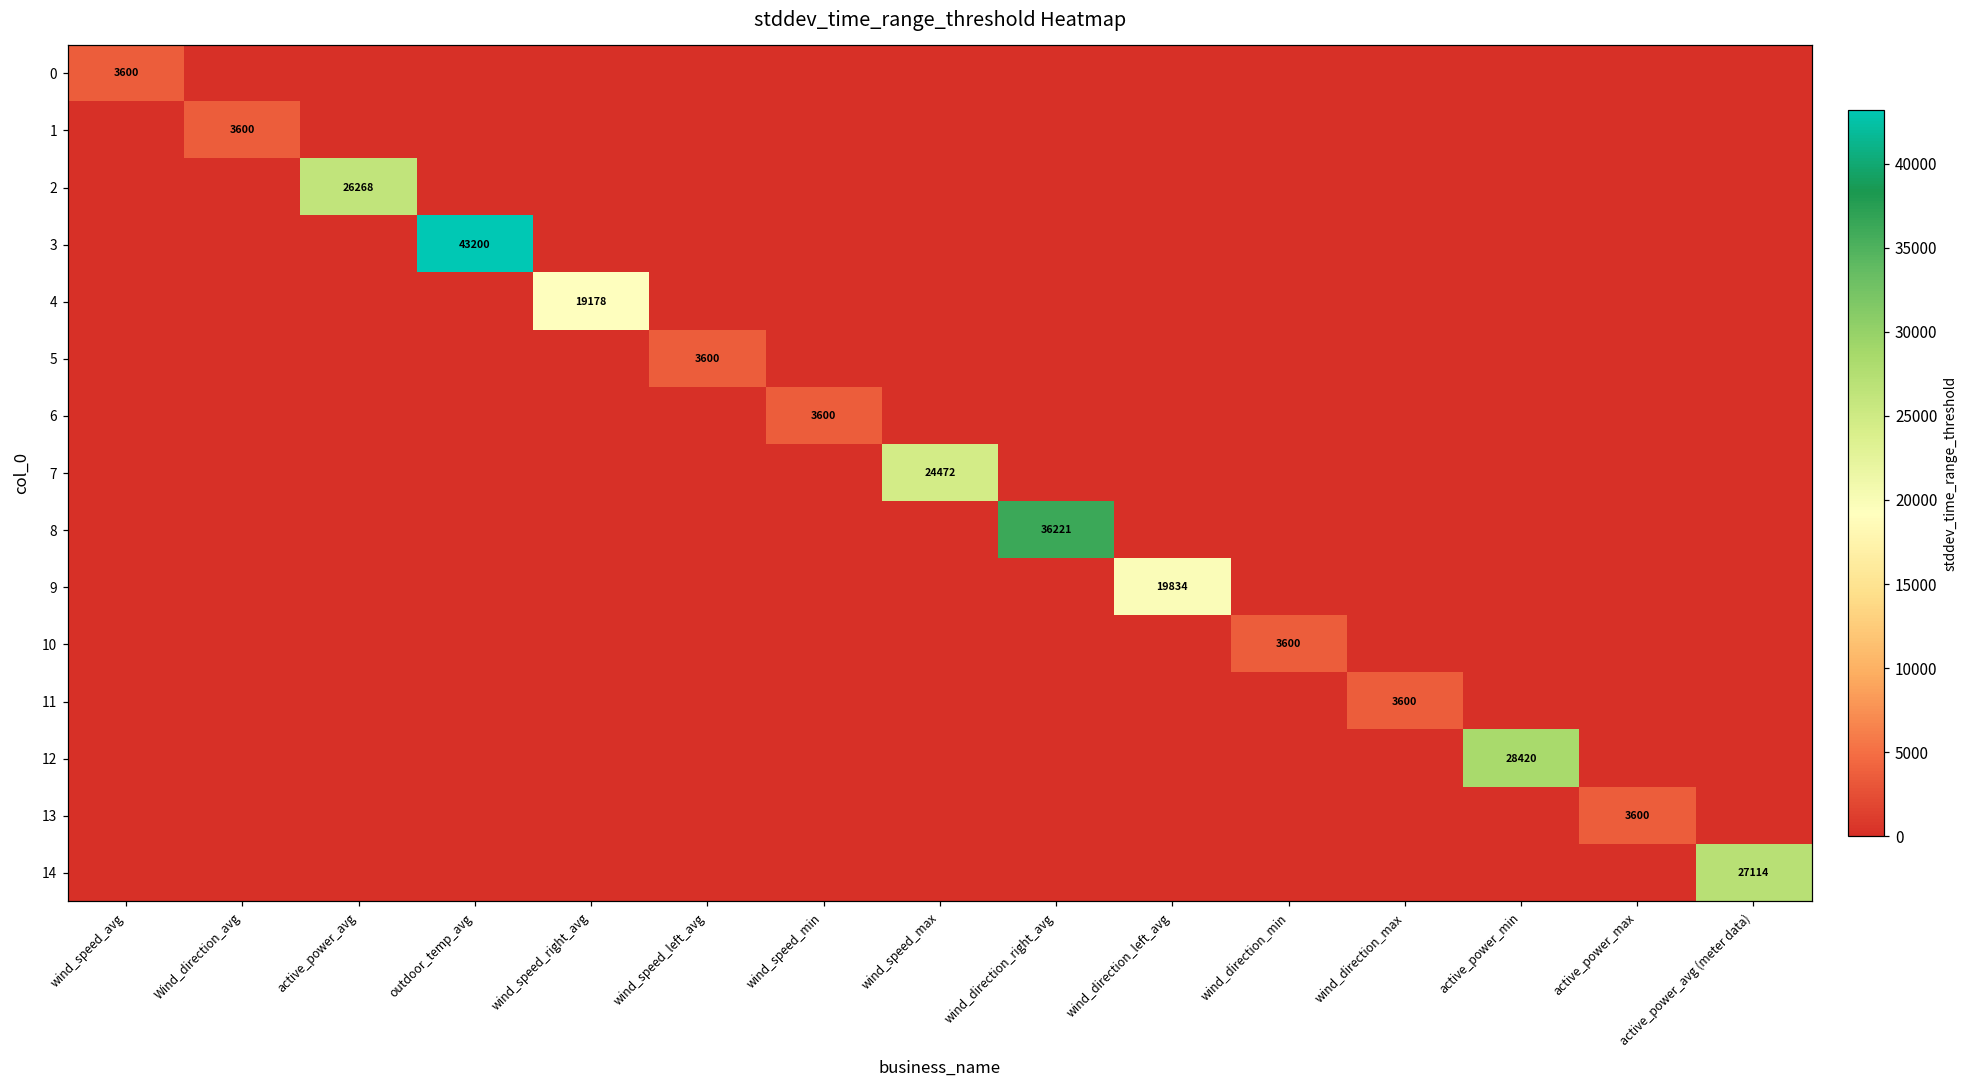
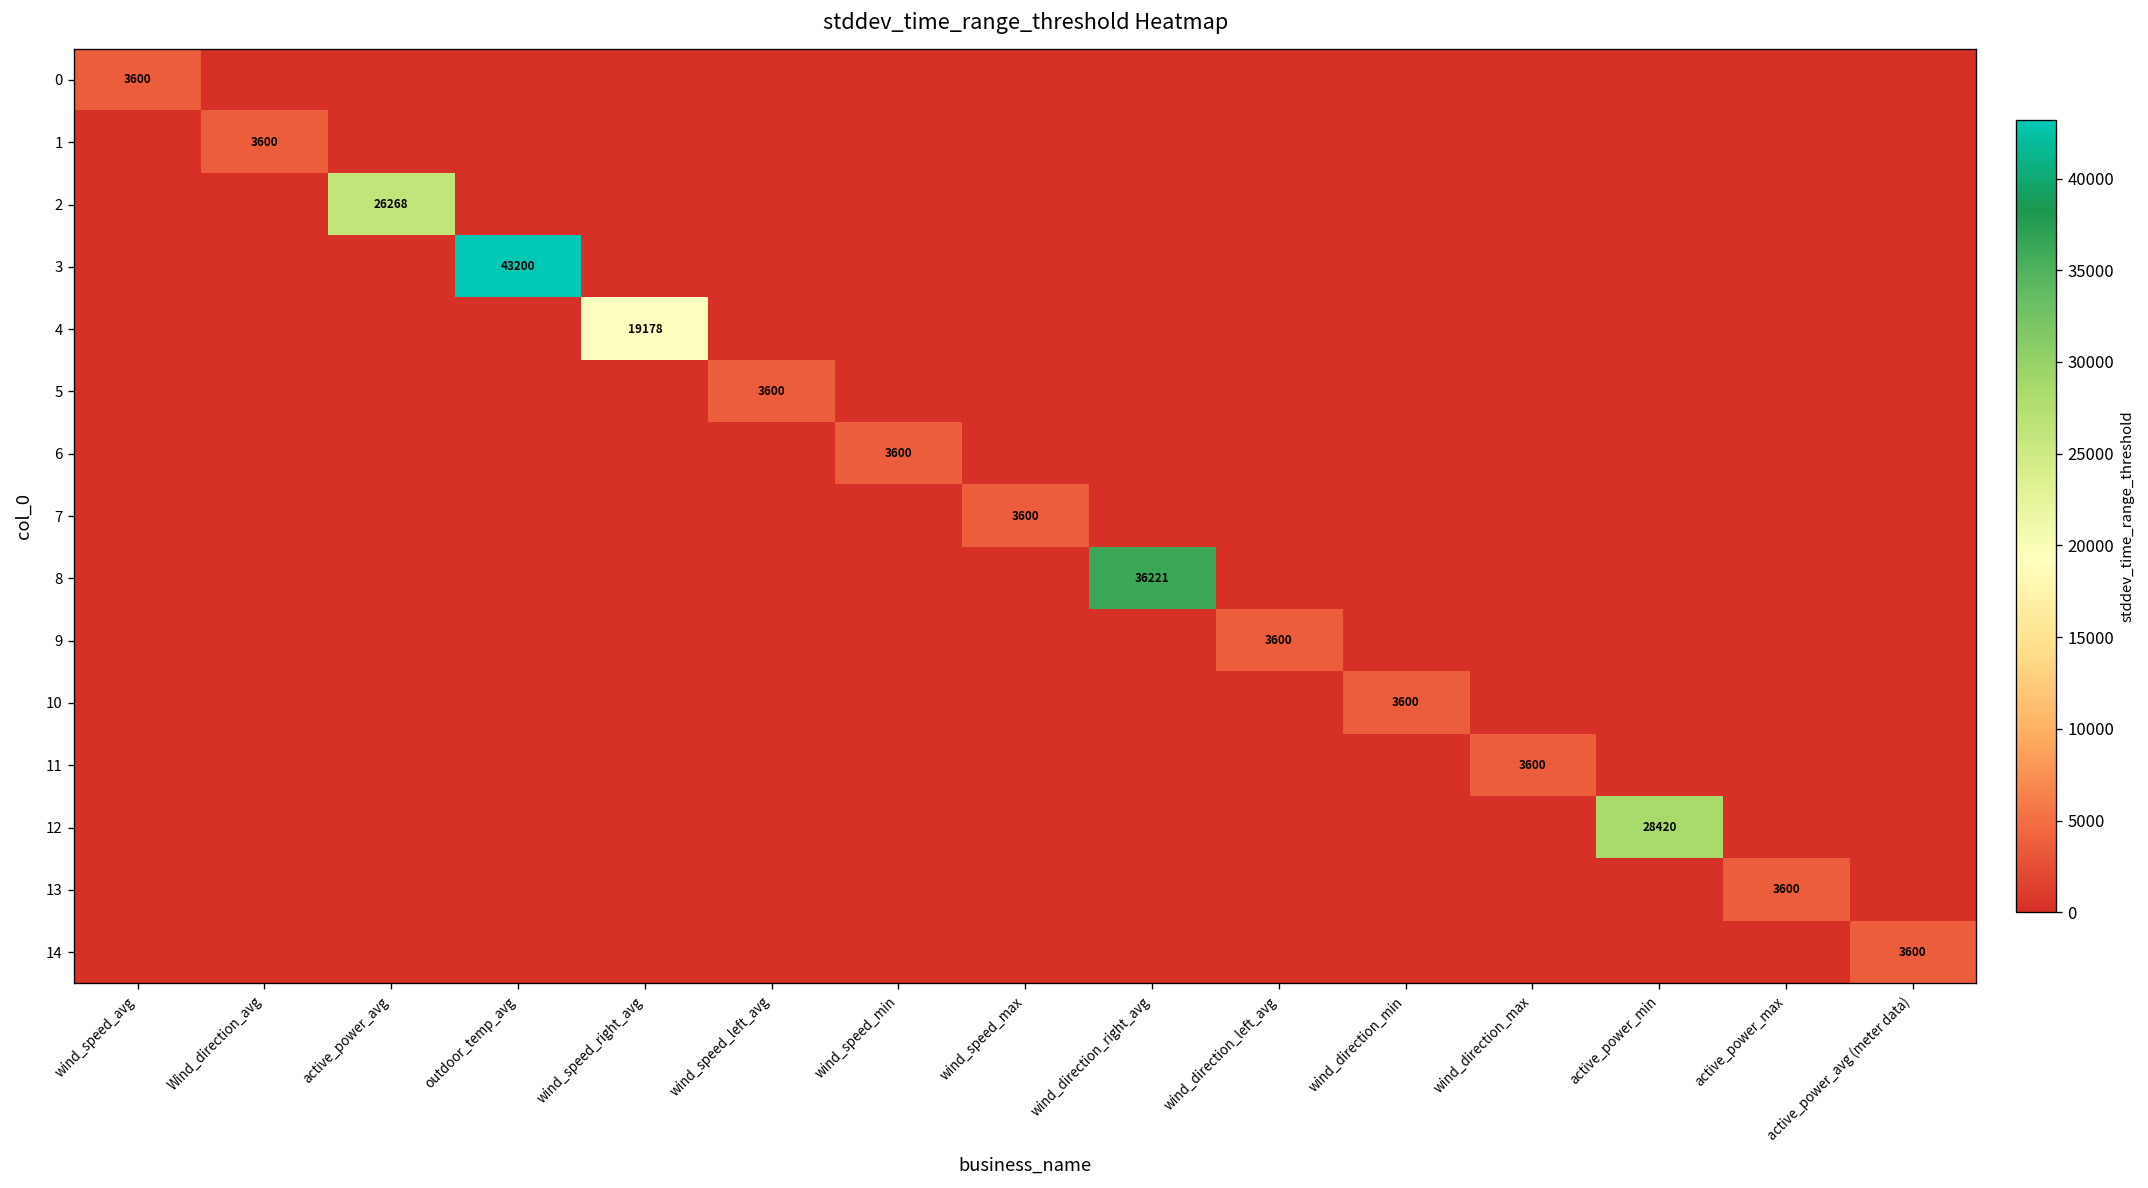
7, wind_speed_max: 24472 -> 3600
9, wind_direction_left_avg: 19834 -> 3600
14, active_power_avg (meter data): 27114 -> 3600
